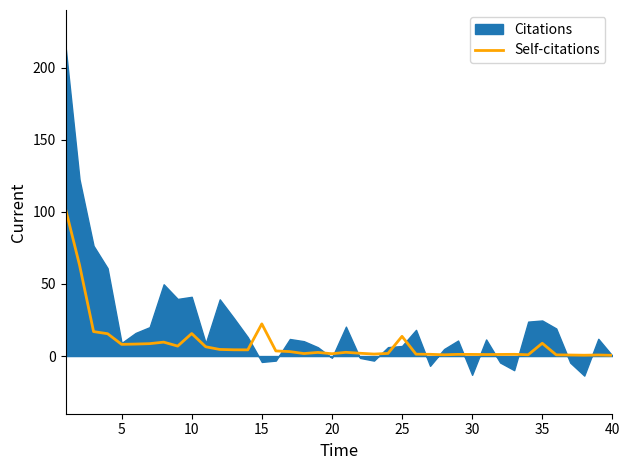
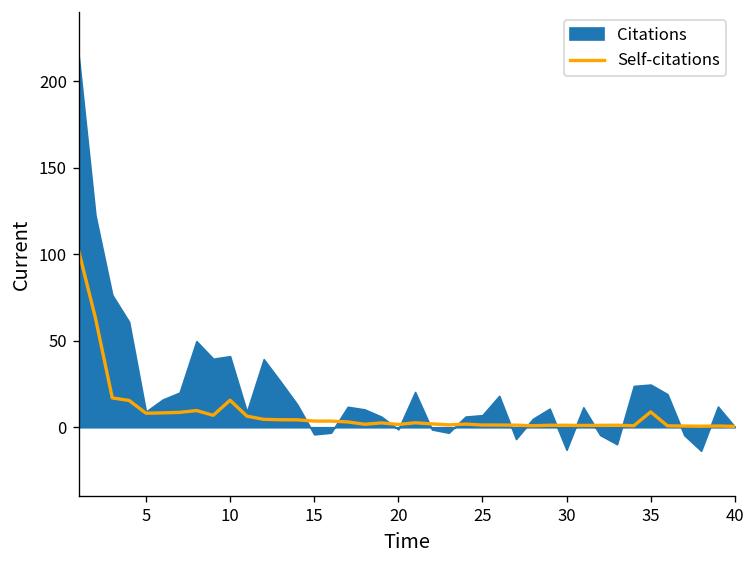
Self-citations, 15: 22 -> 4
Self-citations, 25: 14 -> 1
